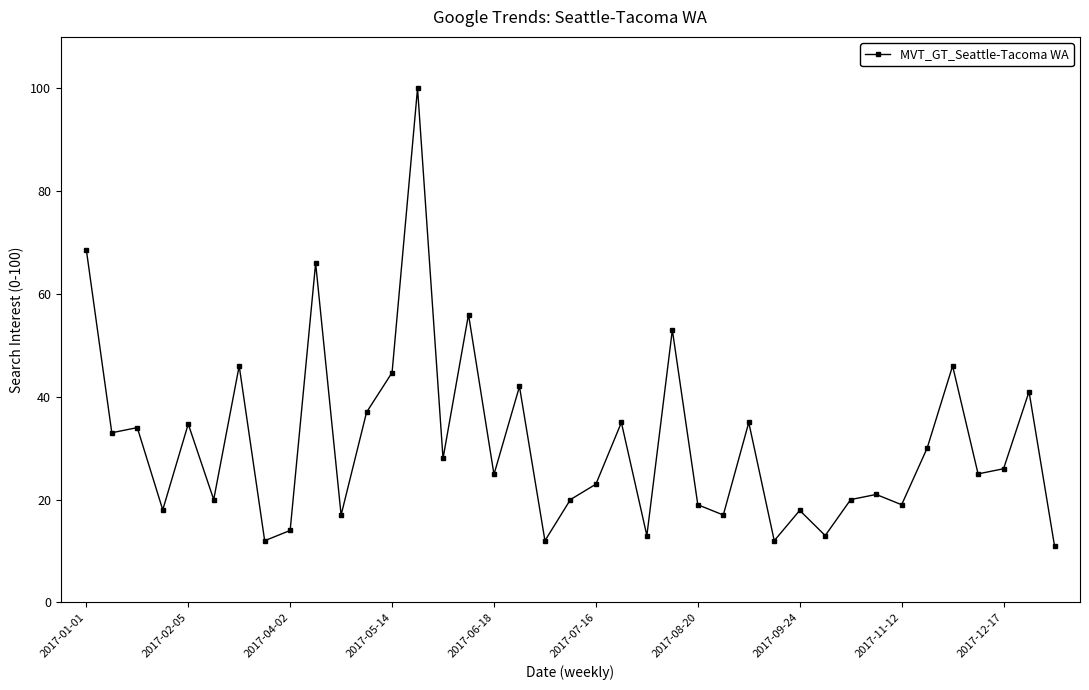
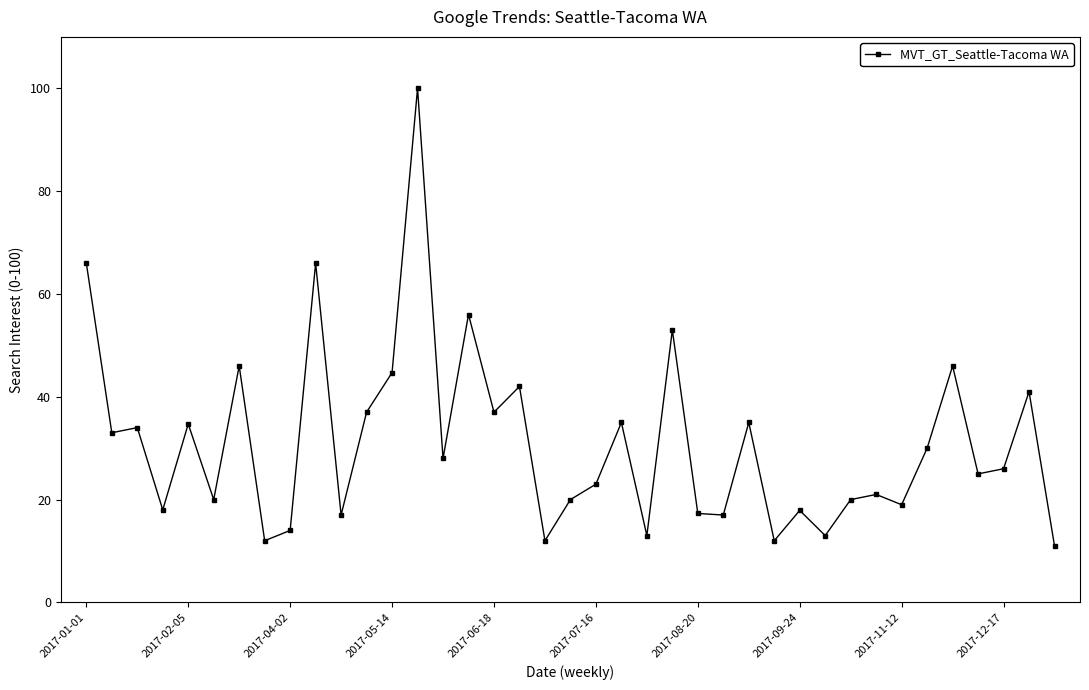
2017-01-01: 69 -> 66
2017-06-18: 25 -> 37
2017-08-20: 19 -> 17
